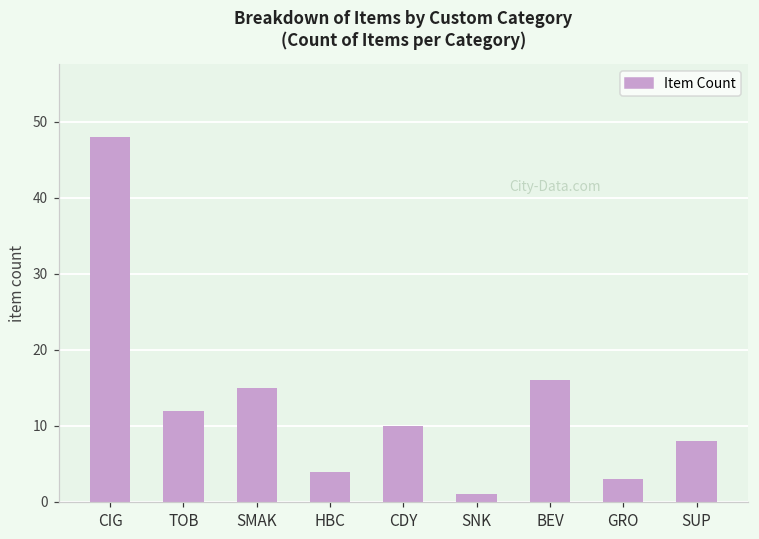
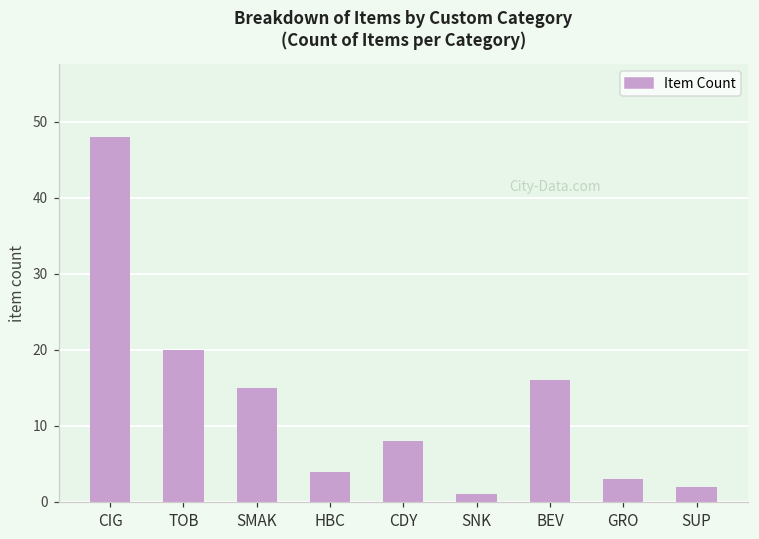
TOB: 12 -> 20
CDY: 10 -> 8
SUP: 8 -> 2
